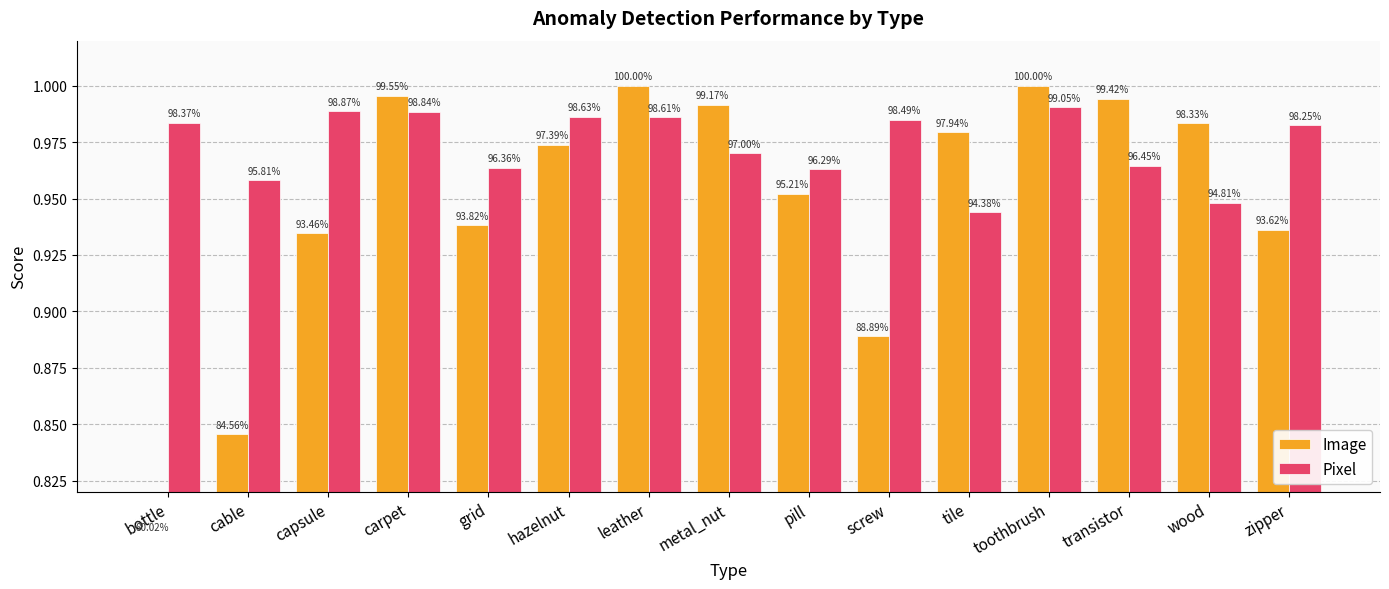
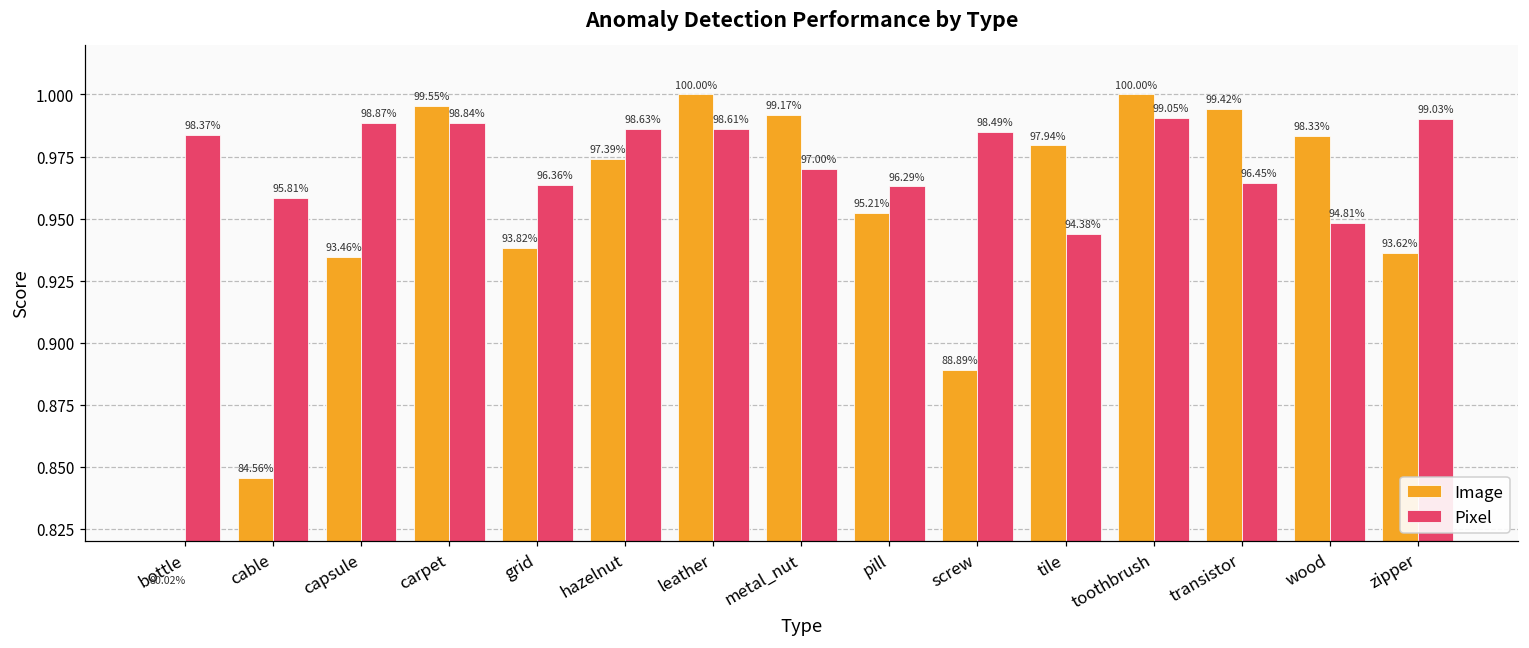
Pixel, zipper: 98.25% -> 99.03%
